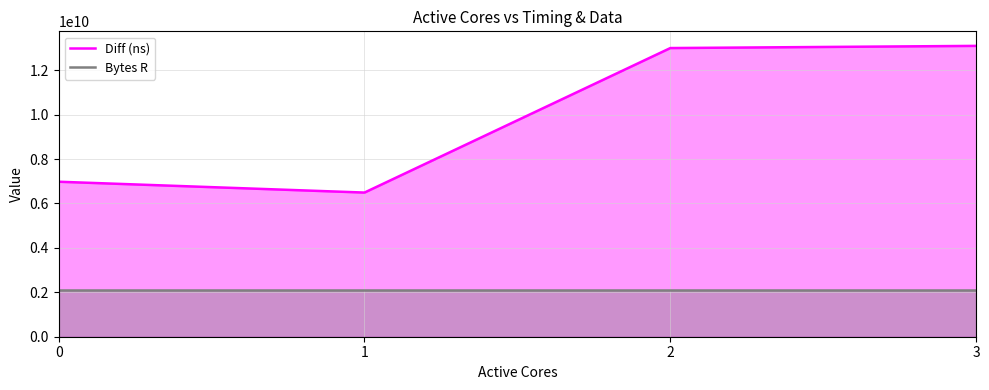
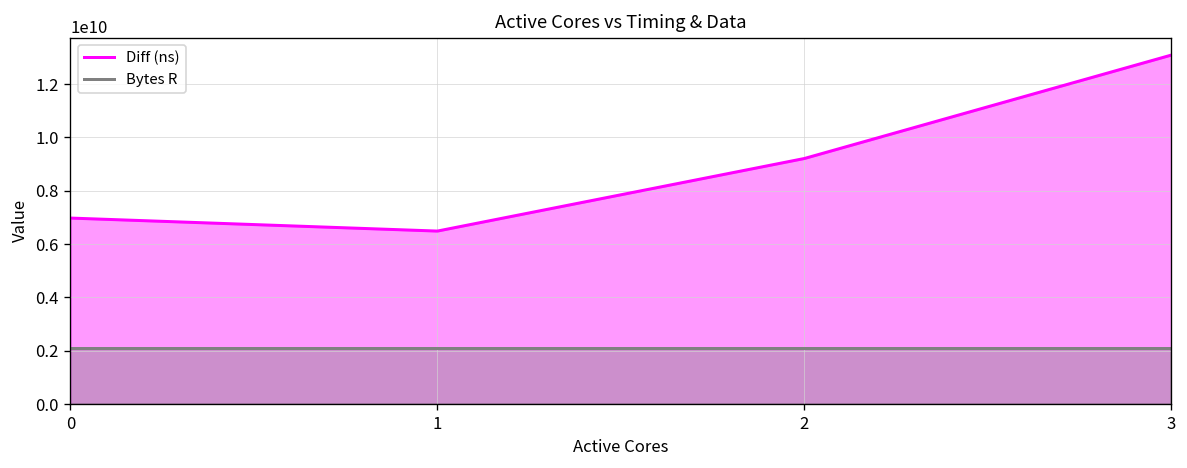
Diff (ns), 2: 13000000000 -> 9200000000
